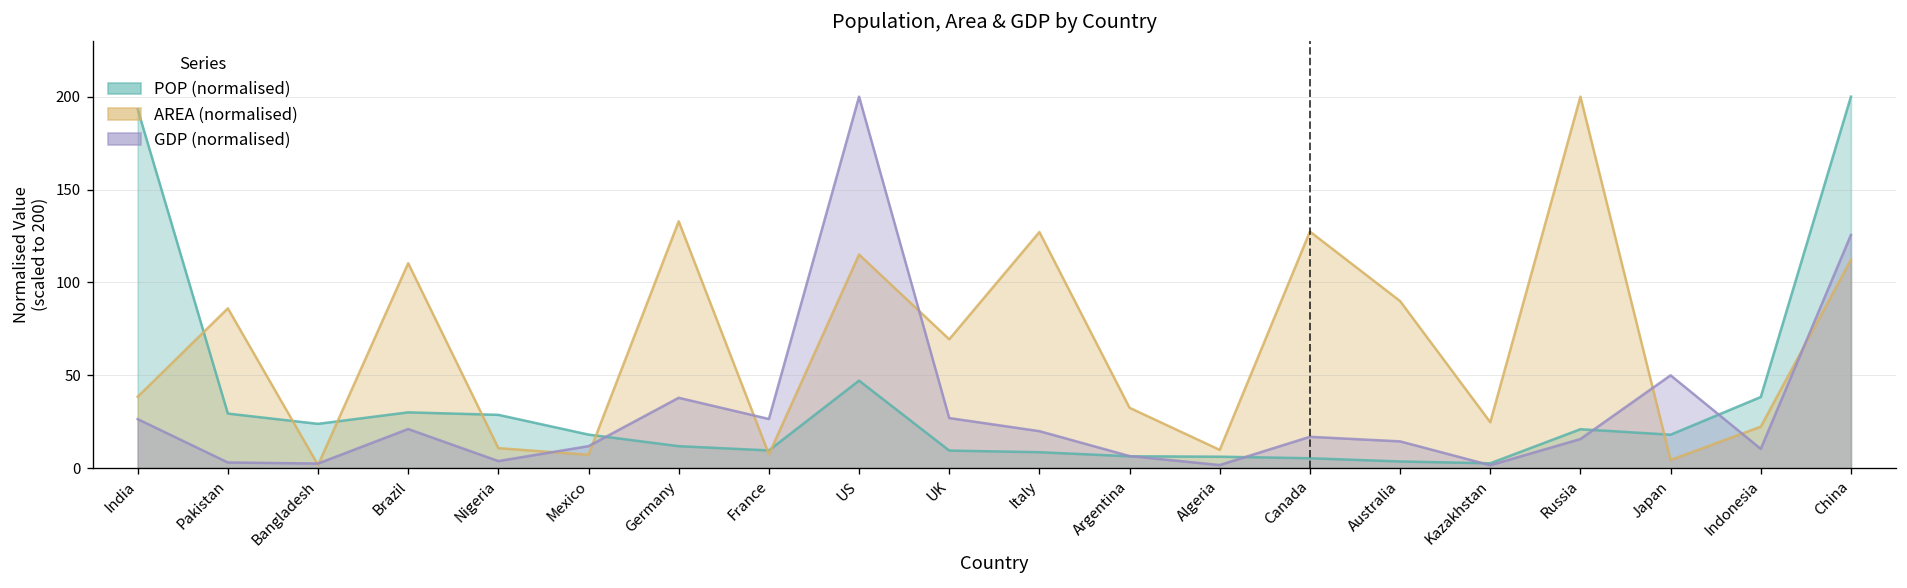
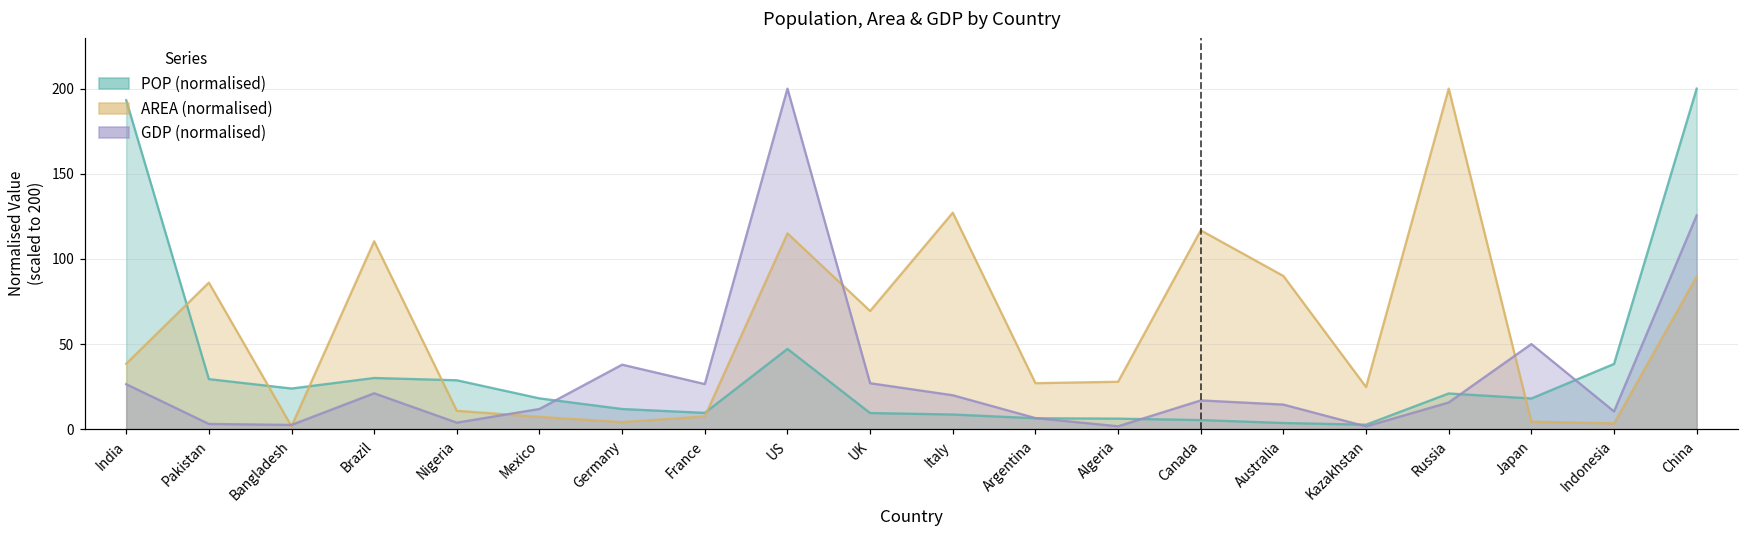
AREA (normalised), Germany: 133 -> 4
AREA (normalised), Argentina: 33 -> 27
AREA (normalised), Algeria: 10 -> 28
AREA (normalised), Canada: 127 -> 117
AREA (normalised), Indonesia: 22 -> 3
AREA (normalised), China: 112 -> 90
